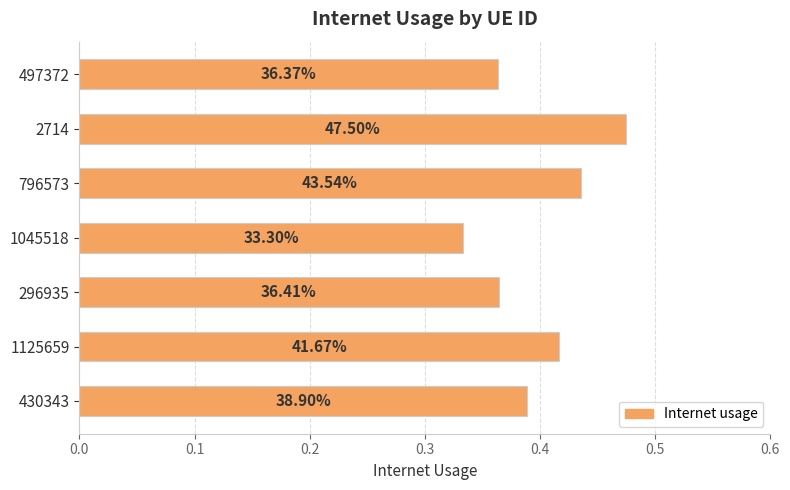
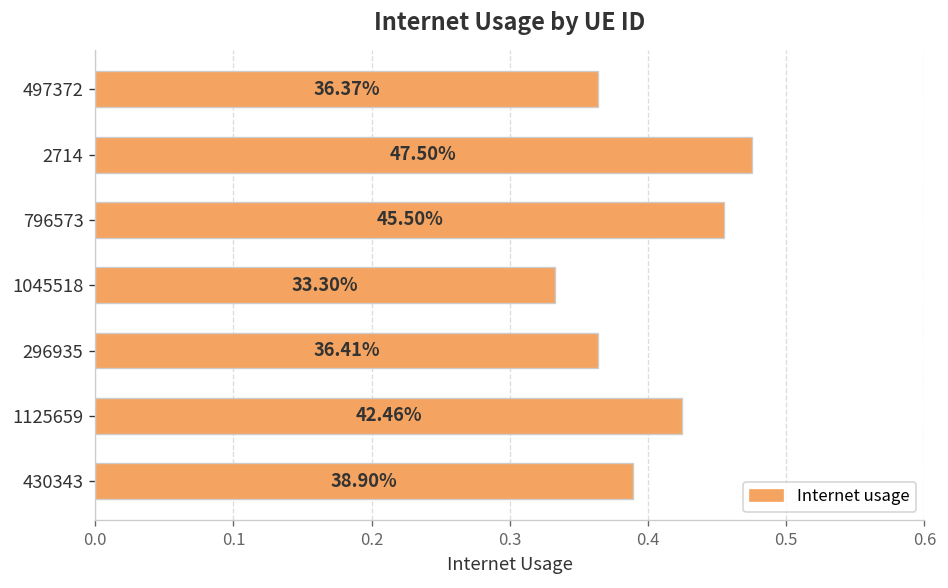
796573: 43.54% -> 45.50%
1125659: 41.67% -> 42.46%
